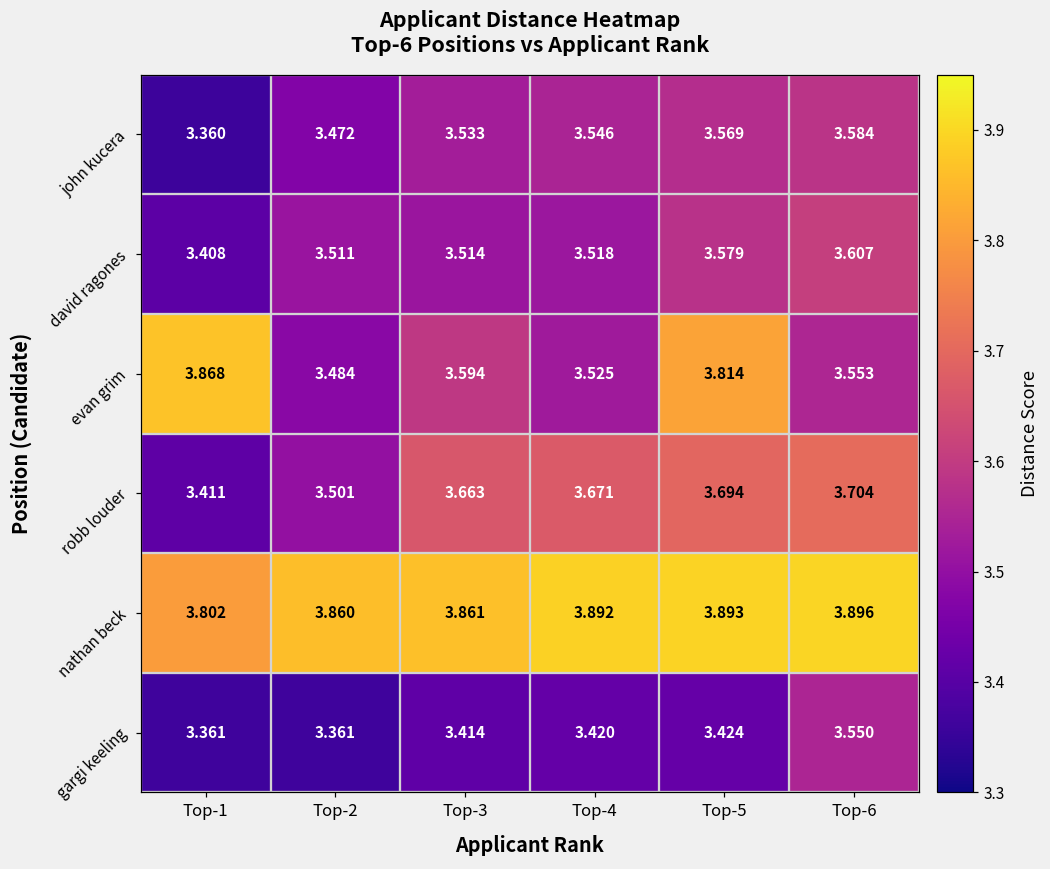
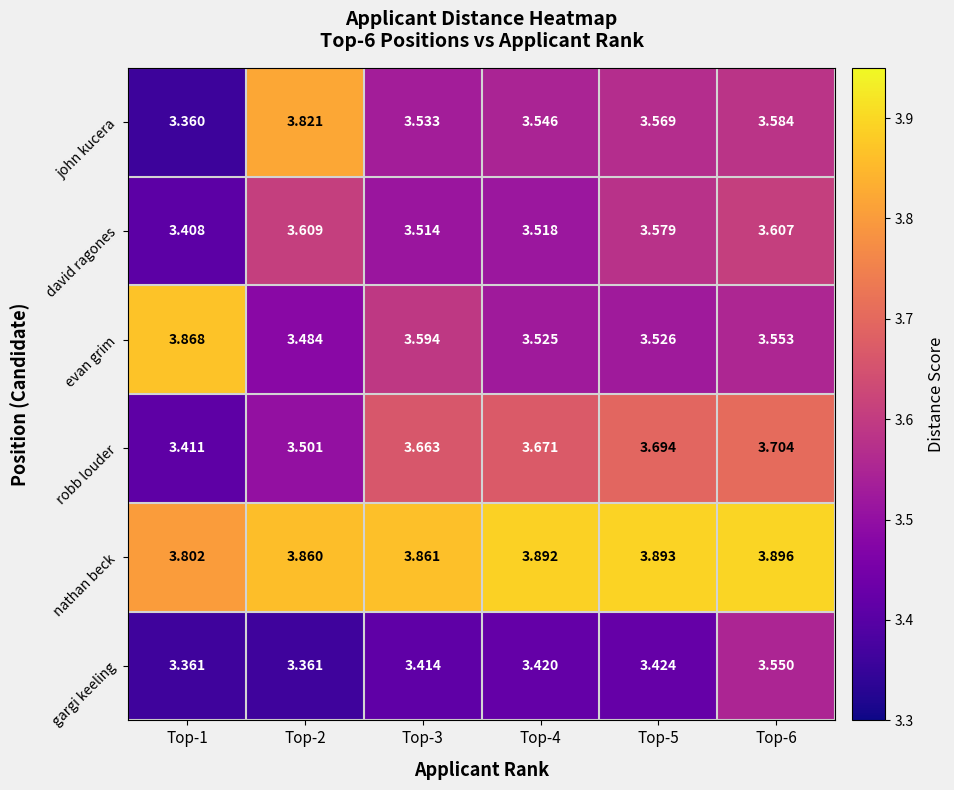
john kucera, Top-2: 3.472 -> 3.821
david ragones, Top-2: 3.511 -> 3.609
evan grim, Top-5: 3.814 -> 3.526
